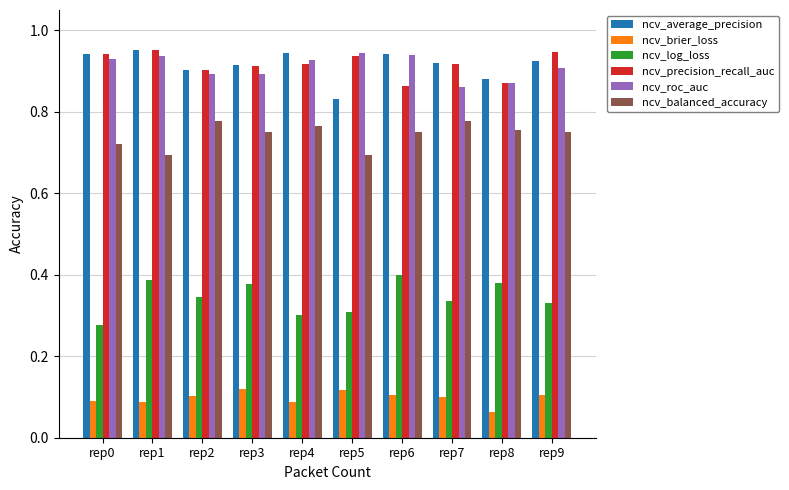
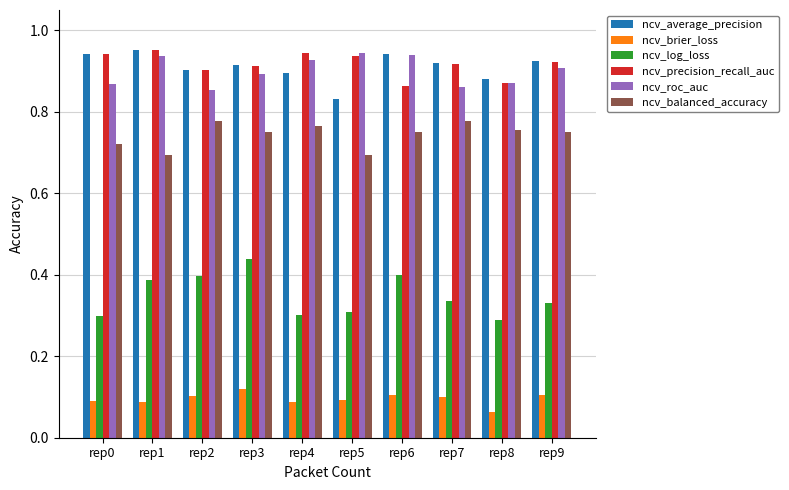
ncv_log_loss, rep0: 0.28 -> 0.30
ncv_roc_auc, rep0: 0.93 -> 0.87
ncv_log_loss, rep2: 0.35 -> 0.40
ncv_roc_auc, rep2: 0.89 -> 0.85
ncv_log_loss, rep3: 0.38 -> 0.44
ncv_average_precision, rep4: 0.95 -> 0.90
ncv_precision_recall_auc, rep4: 0.92 -> 0.94
ncv_brier_loss, rep5: 0.12 -> 0.09
ncv_log_loss, rep8: 0.38 -> 0.29
ncv_precision_recall_auc, rep9: 0.95 -> 0.92
